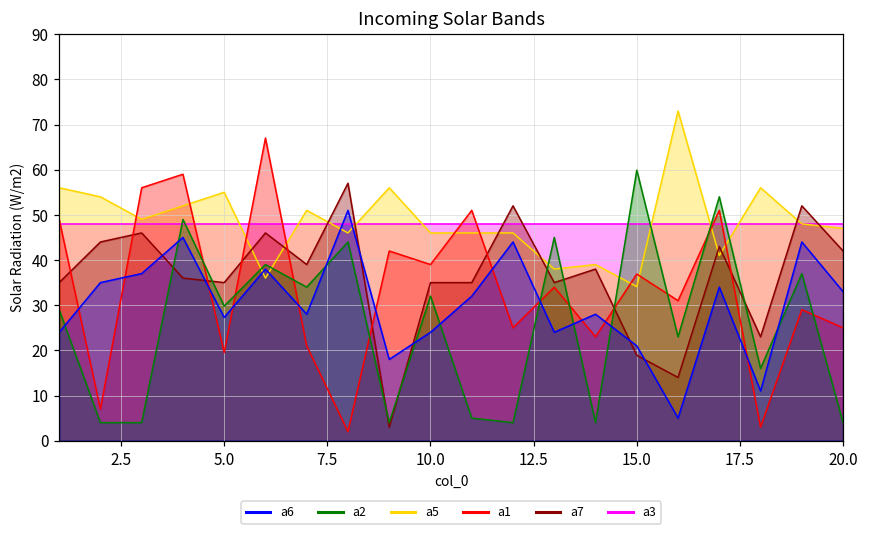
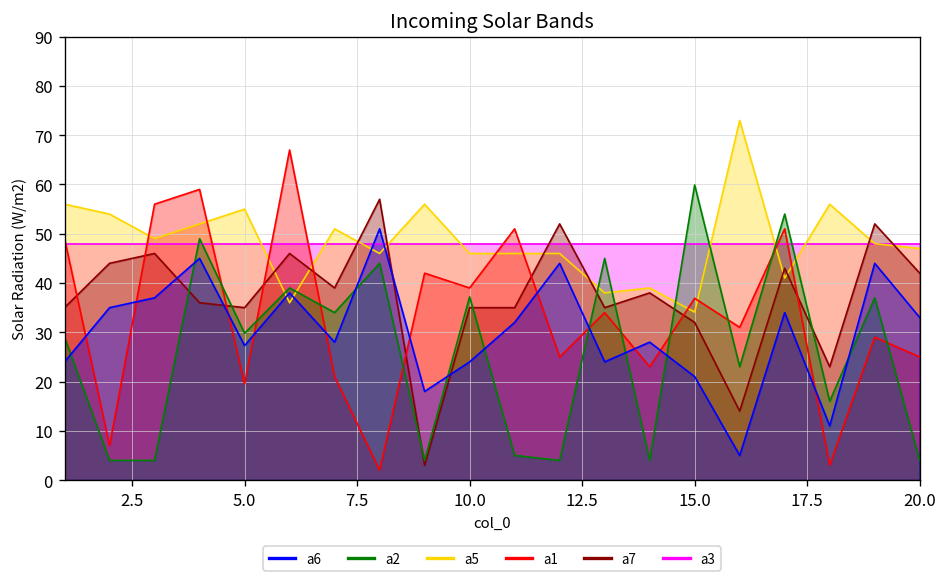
a2, 10.0: 32 -> 37
a7, 15.0: 19 -> 32
